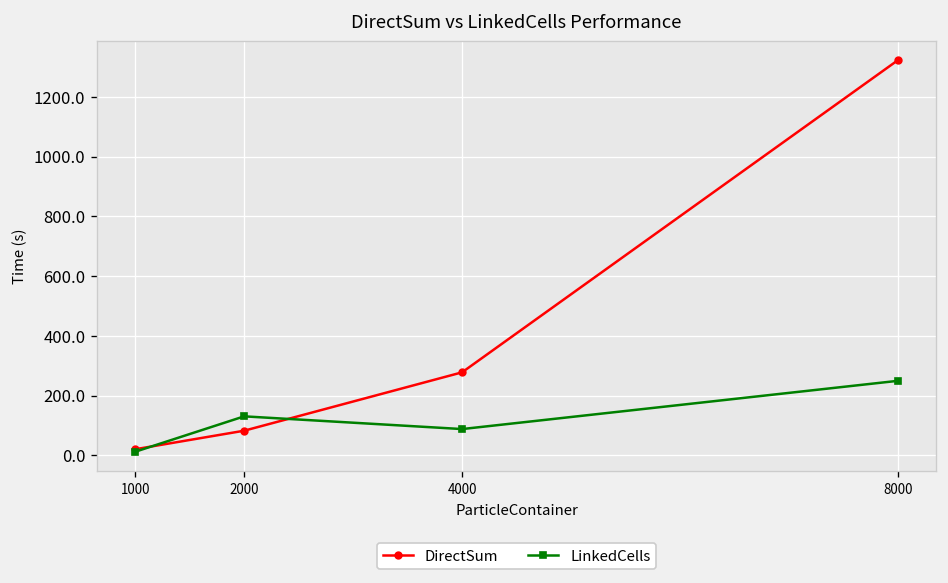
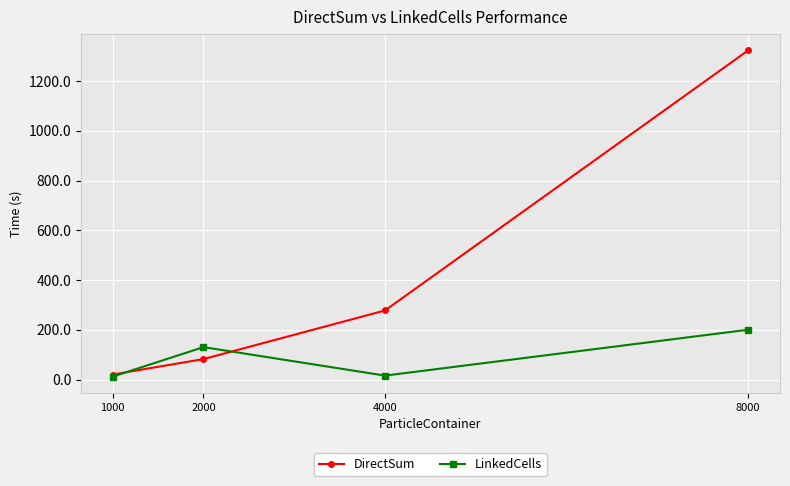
LinkedCells, 4000: 90 -> 20
LinkedCells, 8000: 250 -> 200
